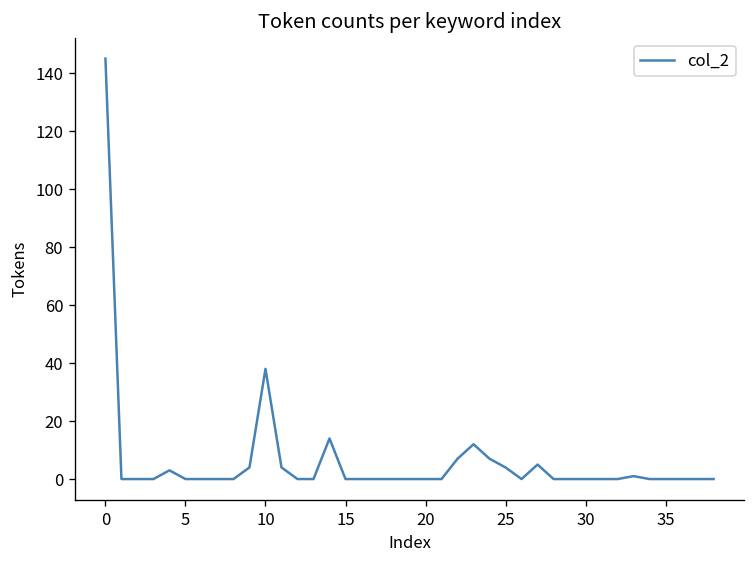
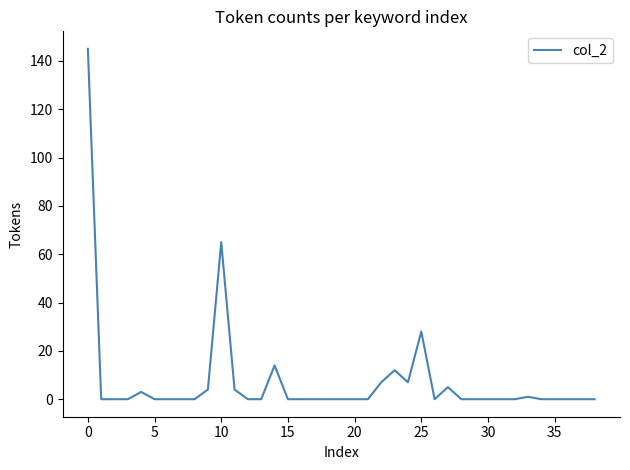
10: 38 -> 65
25: 4 -> 28
